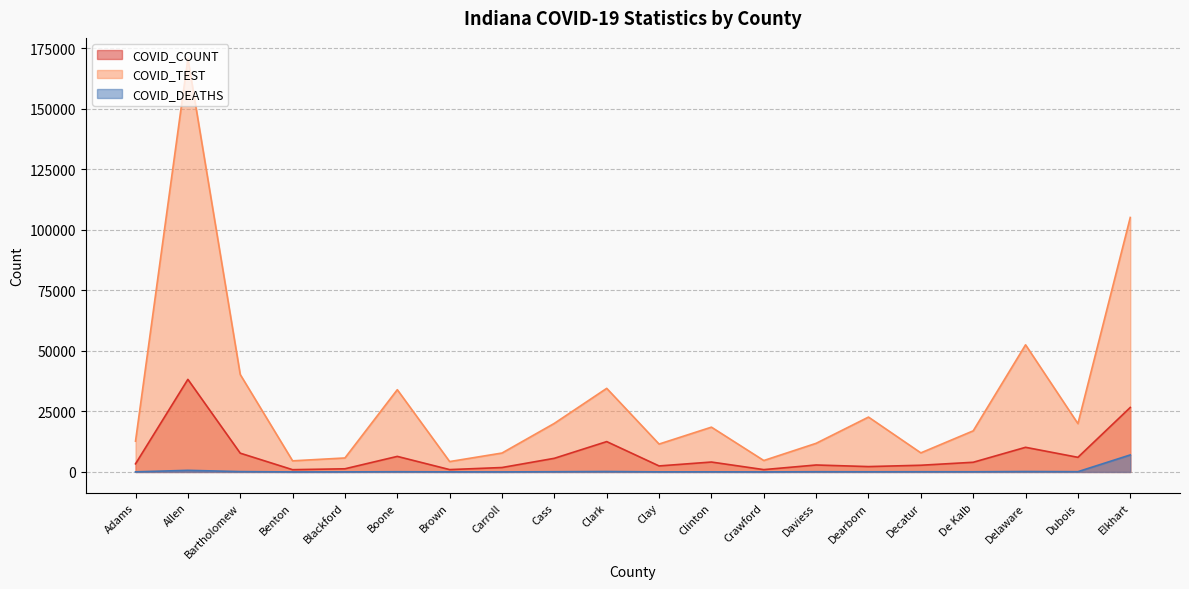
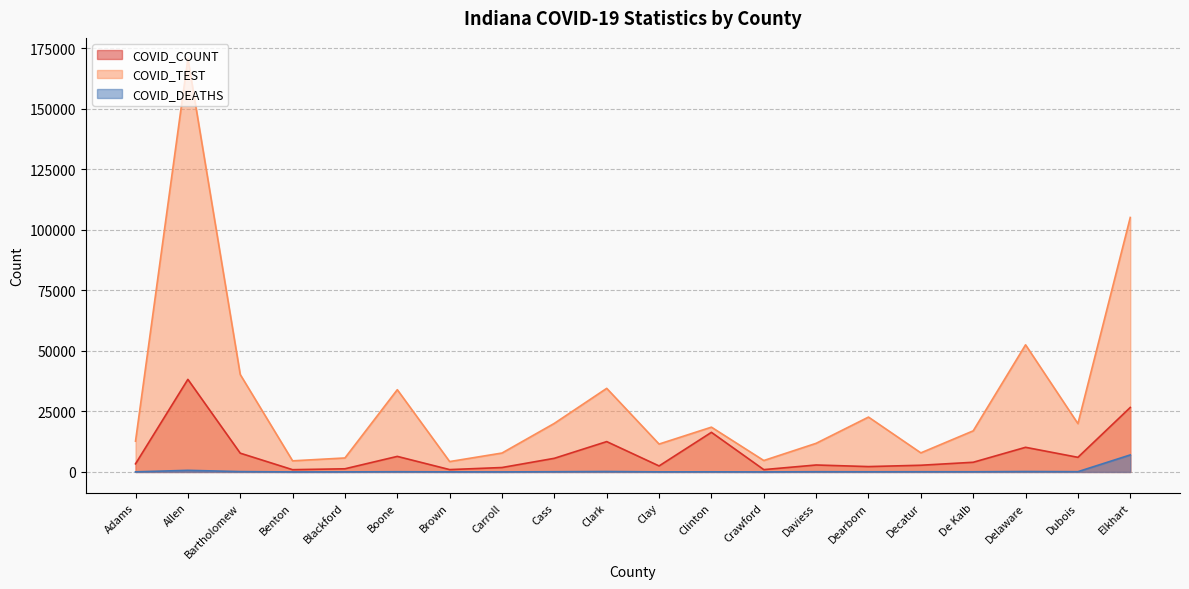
COVID_COUNT, Clinton: 4000 -> 16000
